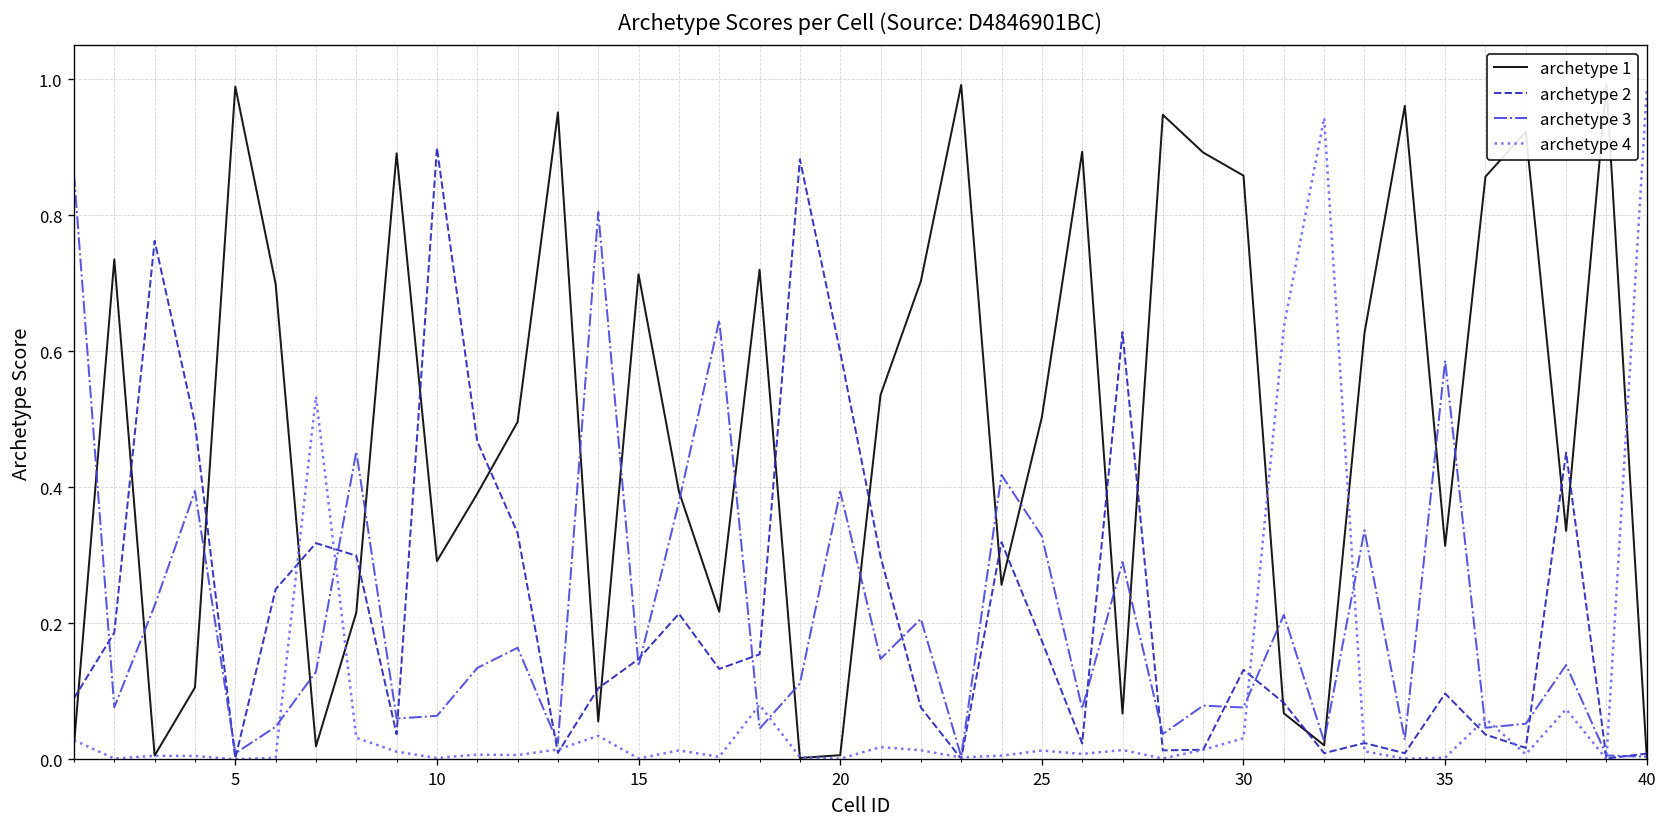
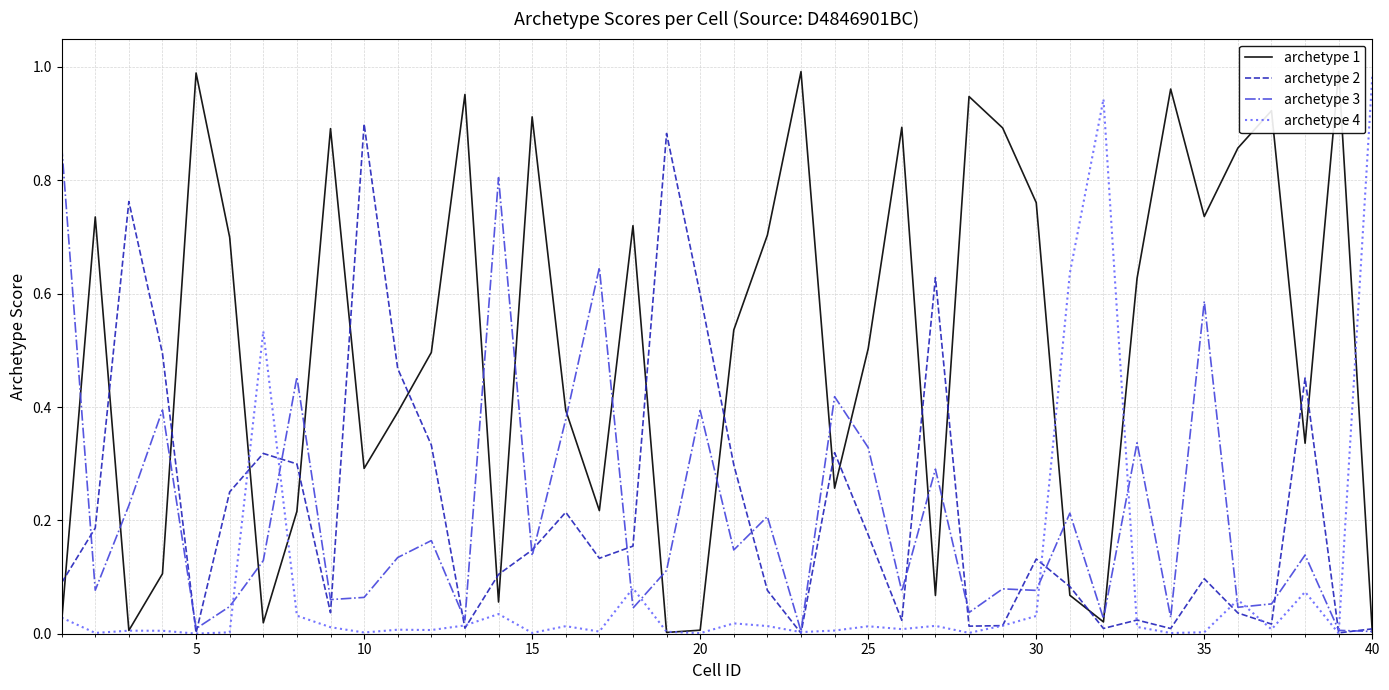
archetype 1, 15: 0.71 -> 0.91
archetype 1, 30: 0.86 -> 0.76
archetype 1, 35: 0.31 -> 0.74
